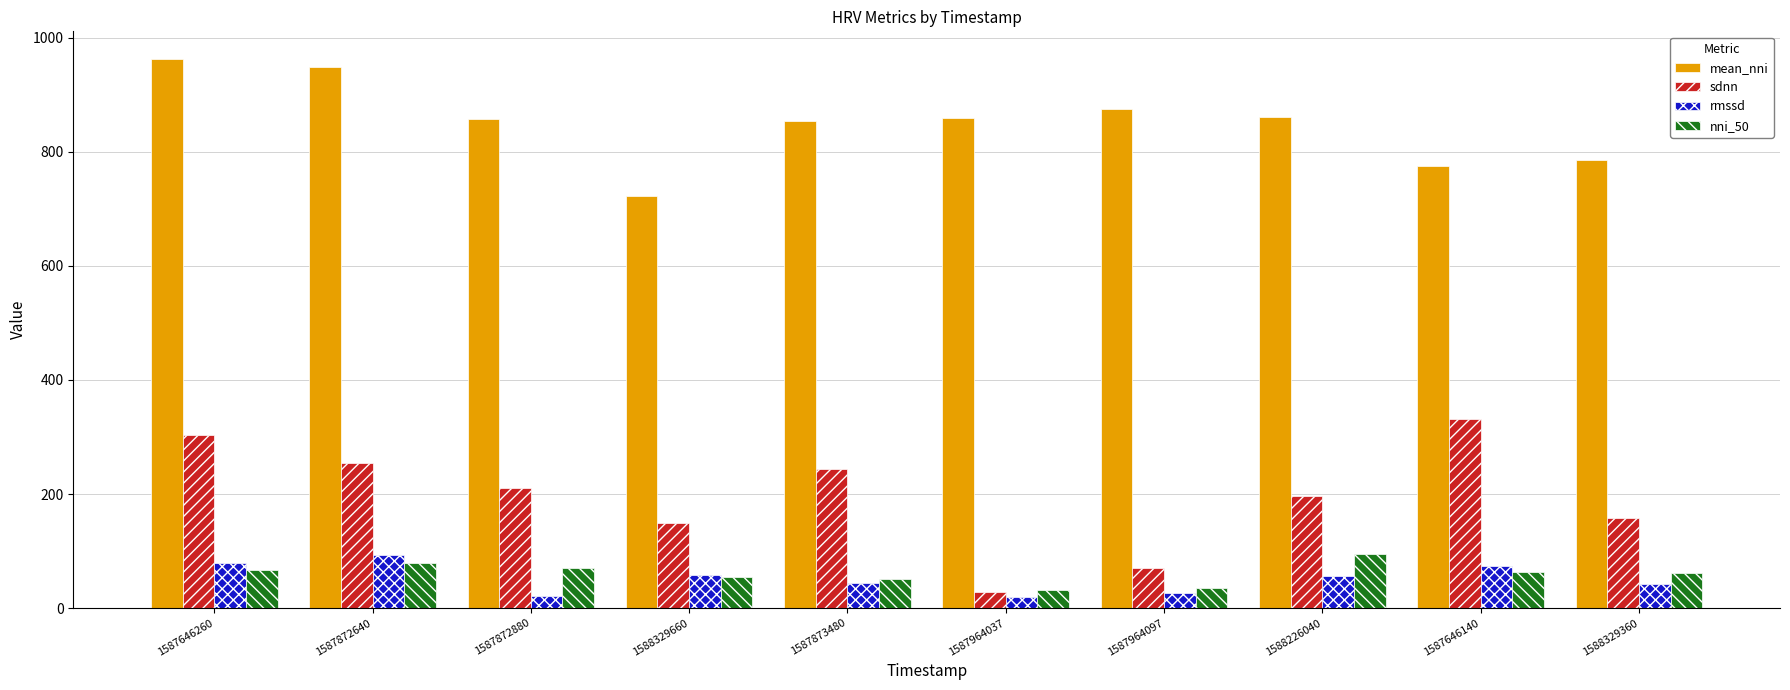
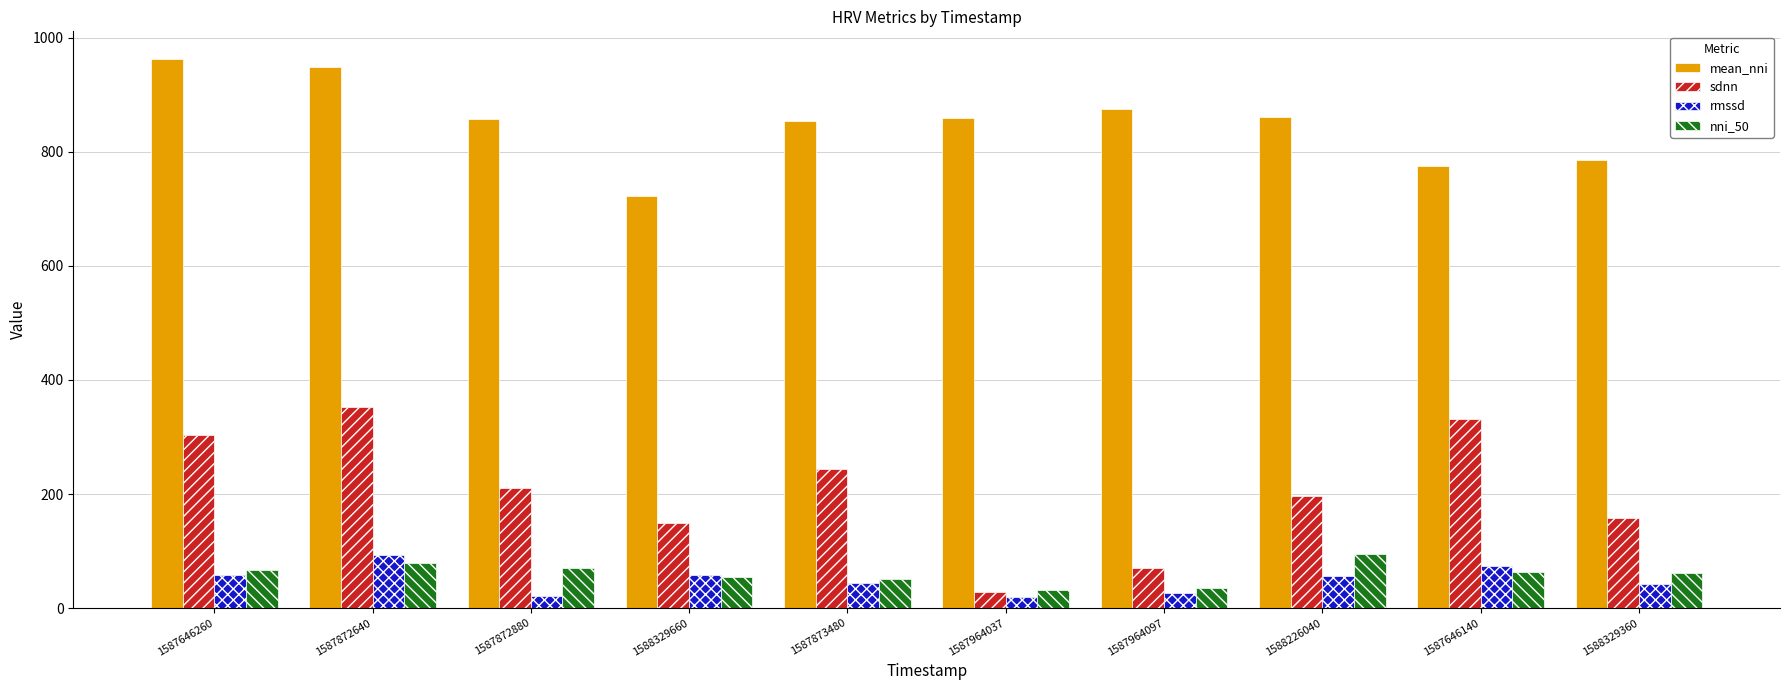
rmssd, 1587646260: 80 -> 60
sdnn, 1587872640: 250 -> 350
